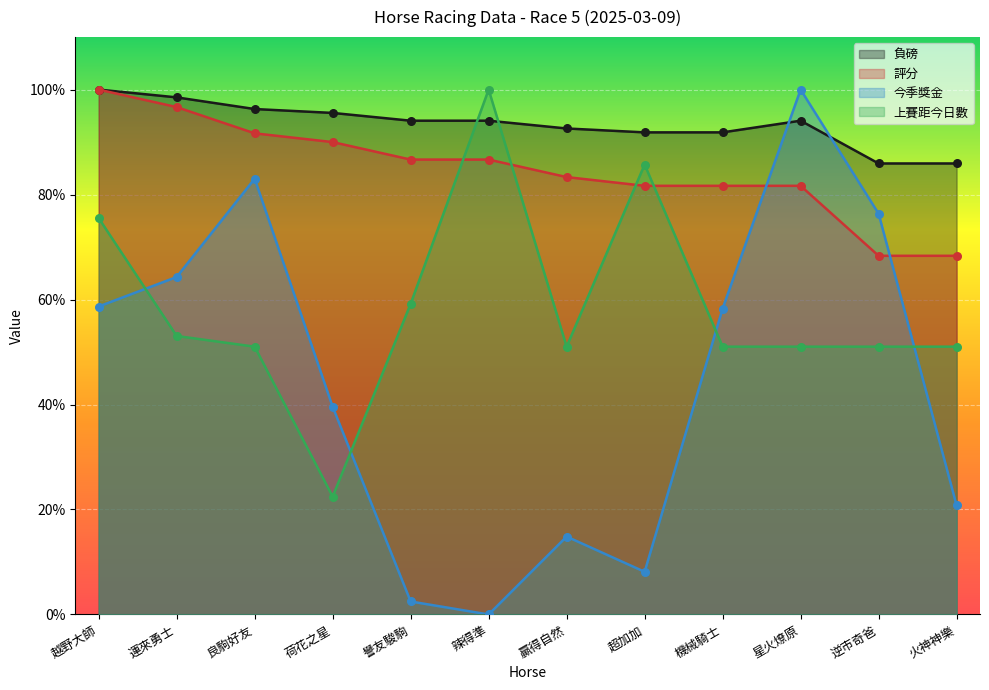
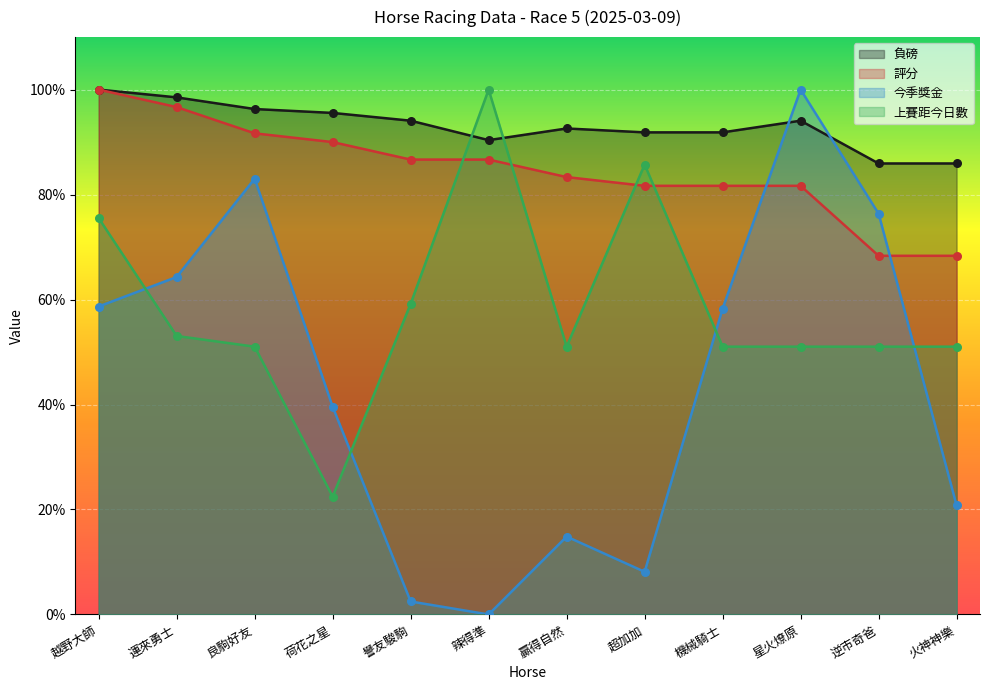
負磅, 辣得準: 94% -> 90%
